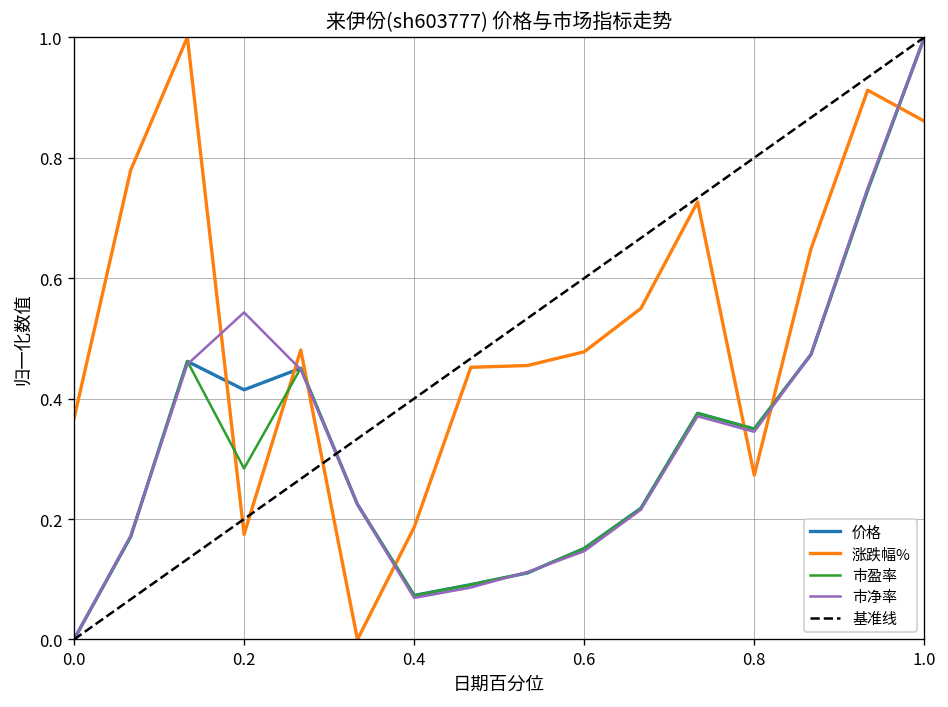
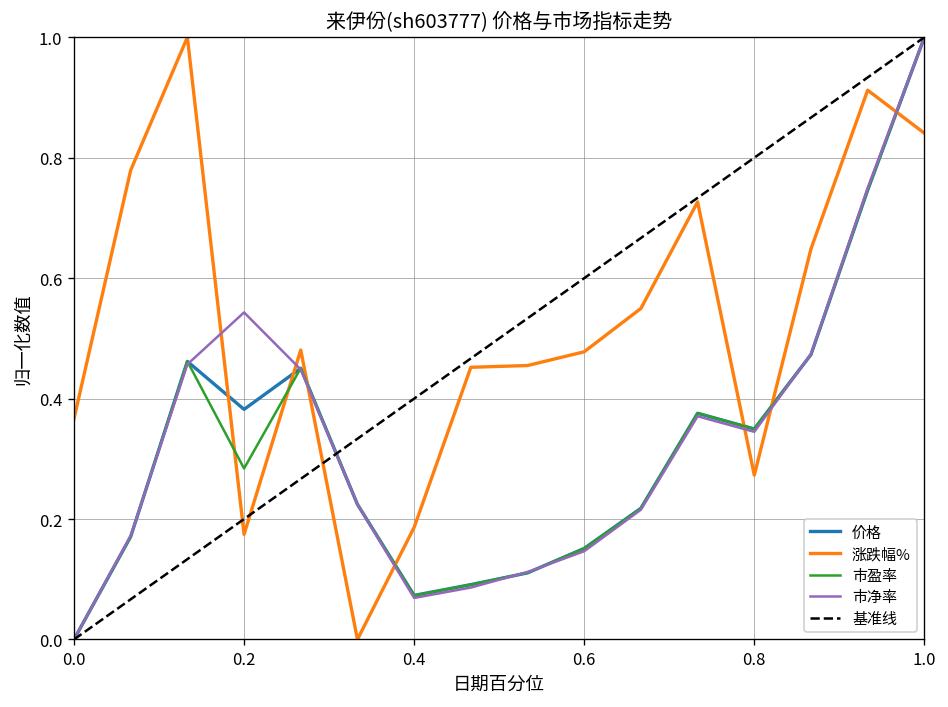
价格, 0.2: 0.41 -> 0.38
涨跌幅%, 1.0: 0.86 -> 0.84
